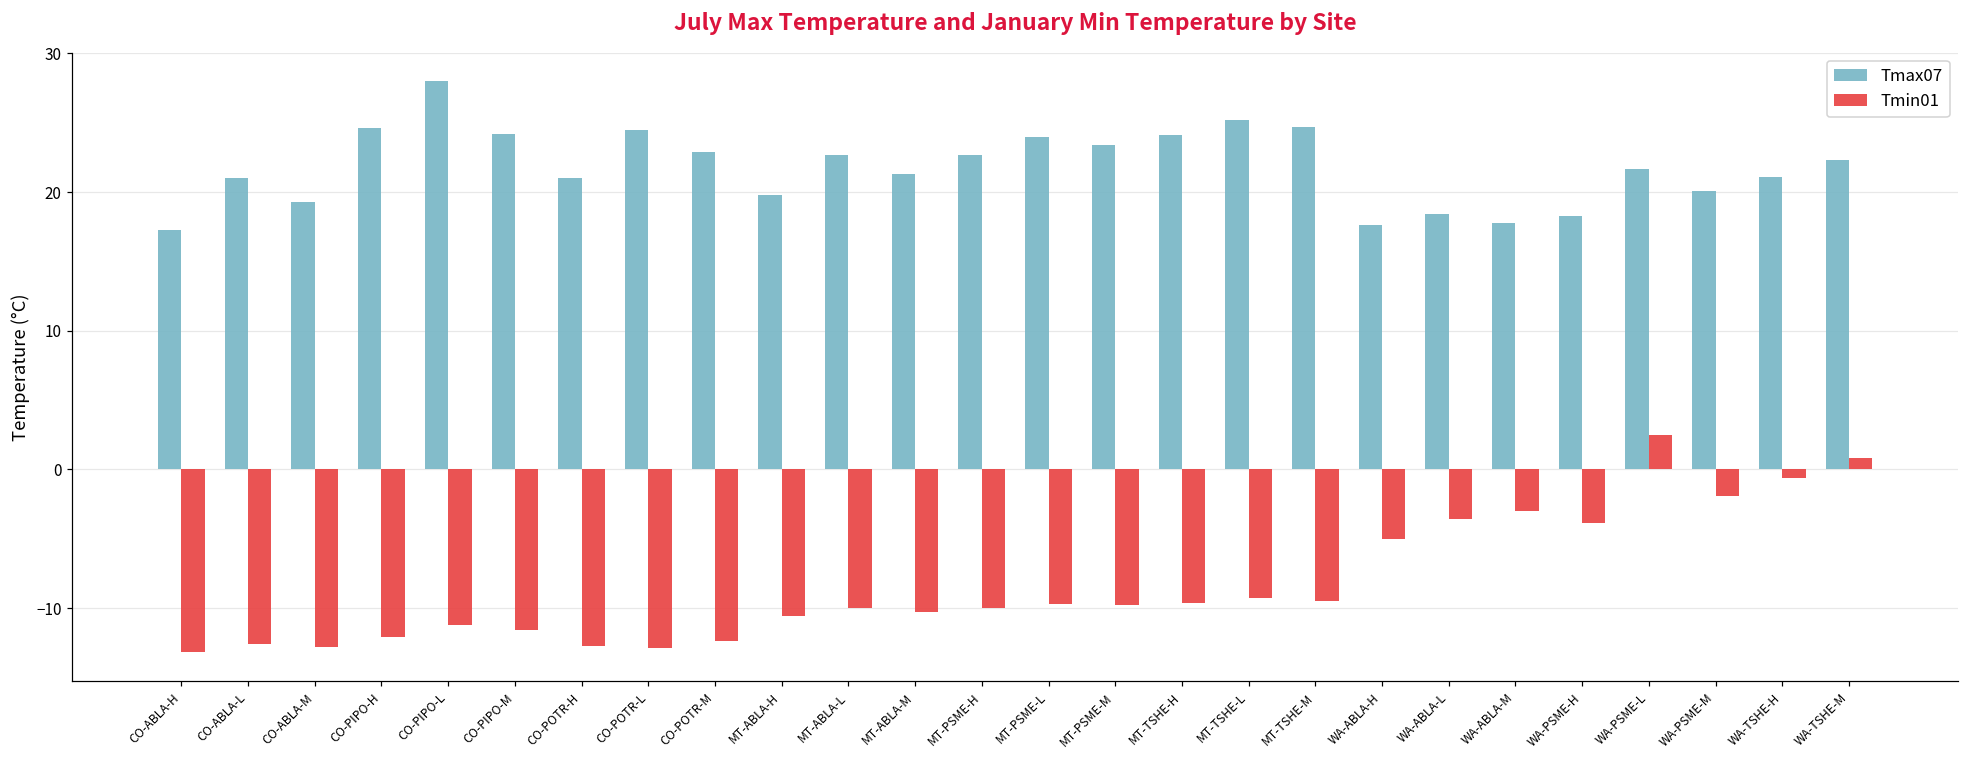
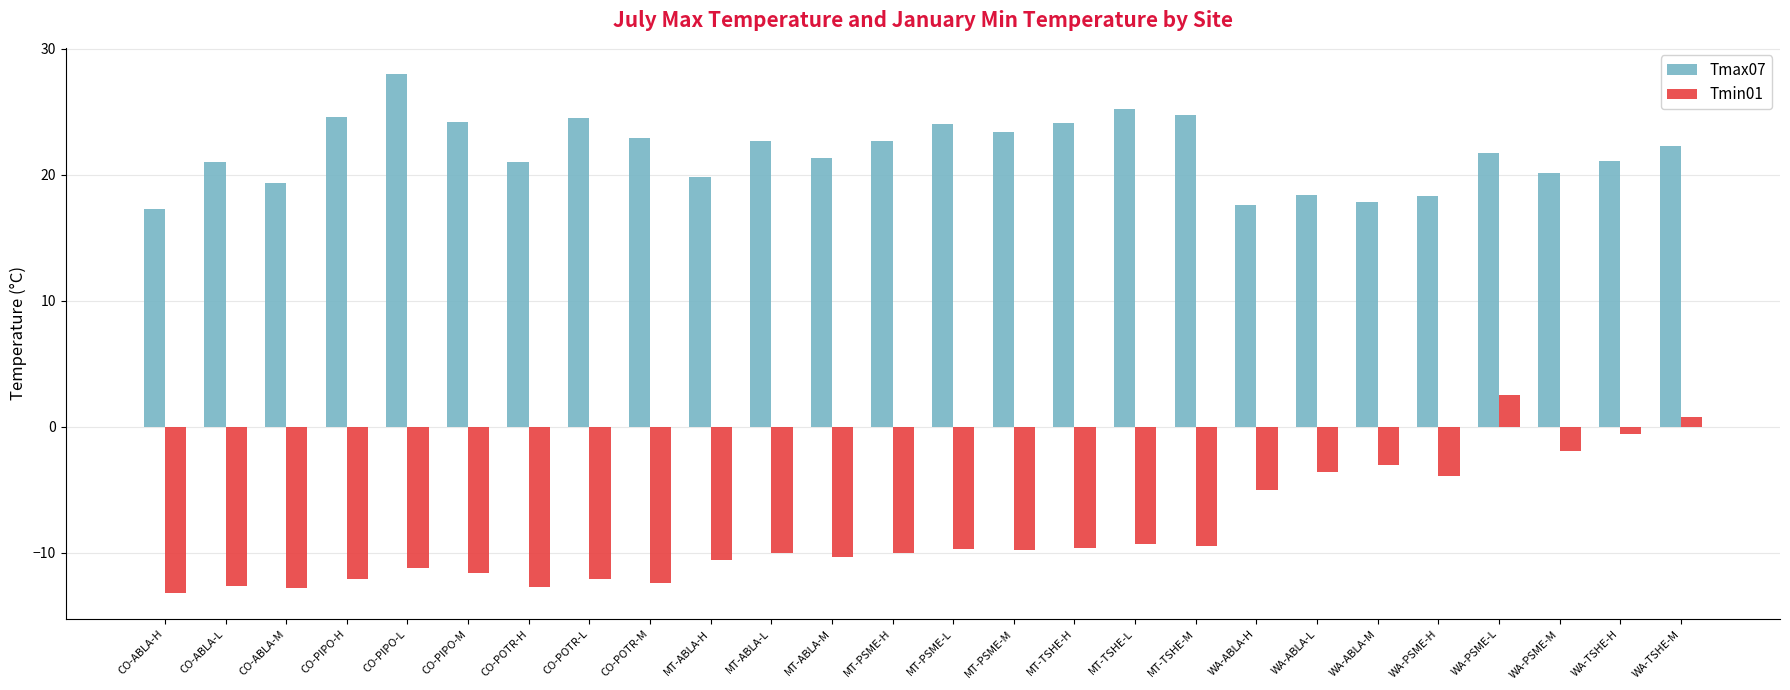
Tmin01, CO-POTR-L: -12.9 -> -12.1
